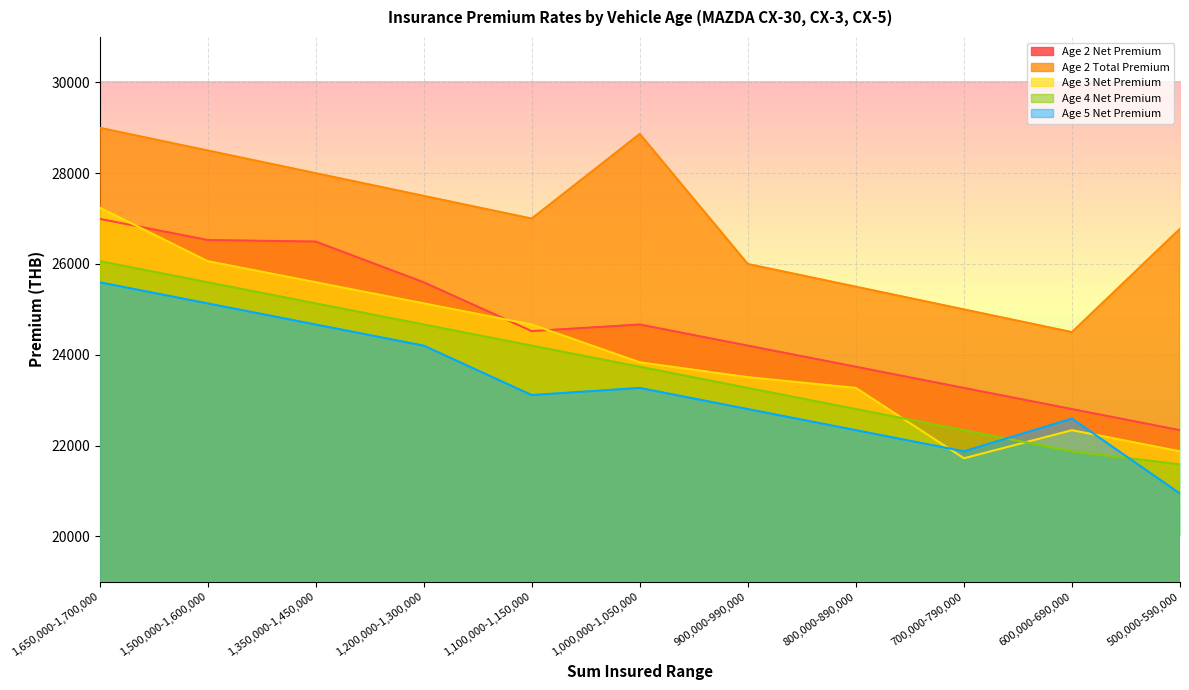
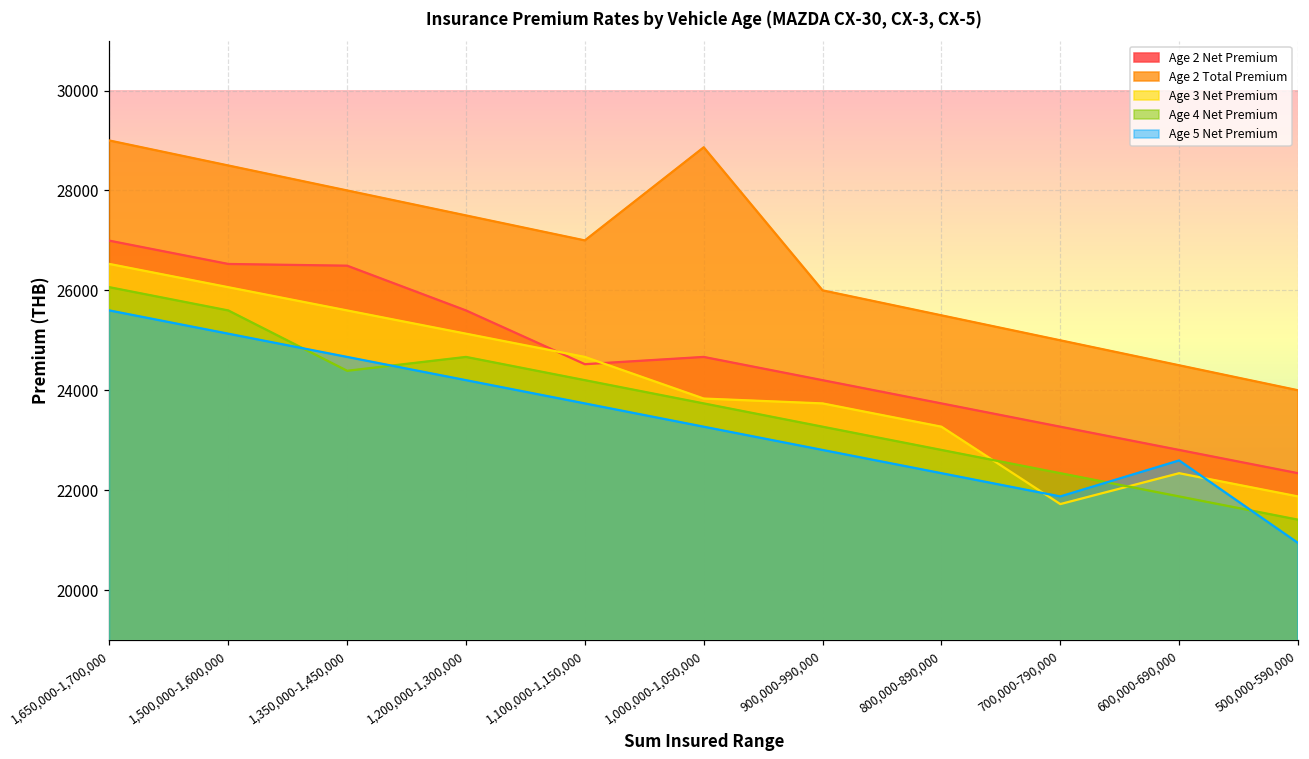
Age 3 Net Premium, 1,650,000-1,700,000: 27200 -> 26500
Age 4 Net Premium, 1,350,000-1,450,000: 25100 -> 24400
Age 5 Net Premium, 1,100,000-1,150,000: 23100 -> 23700
Age 3 Net Premium, 900,000-990,000: 23500 -> 23700
Age 2 Total Premium, 500,000-590,000: 26800 -> 24000
Age 4 Net Premium, 500,000-590,000: 21600 -> 21400
